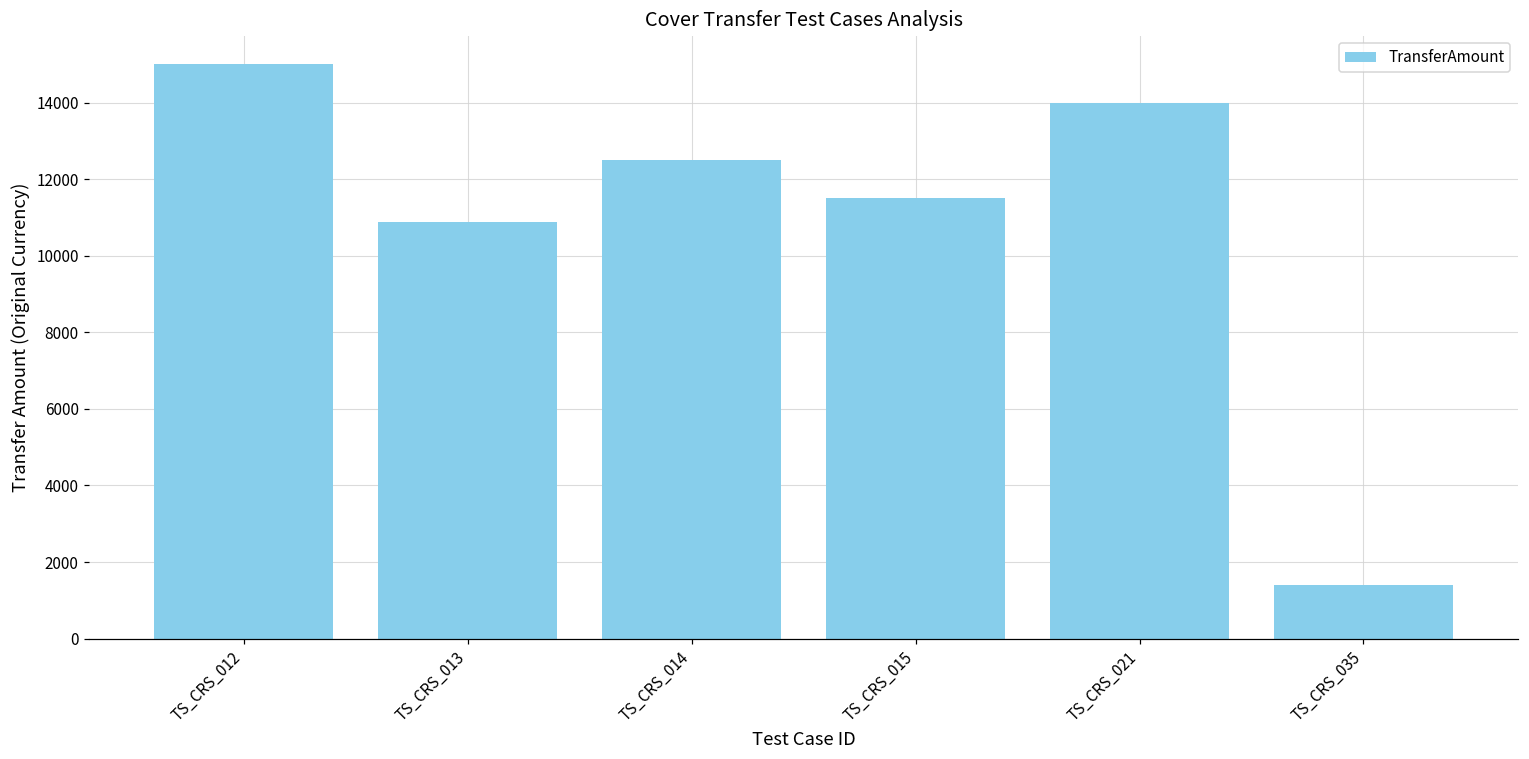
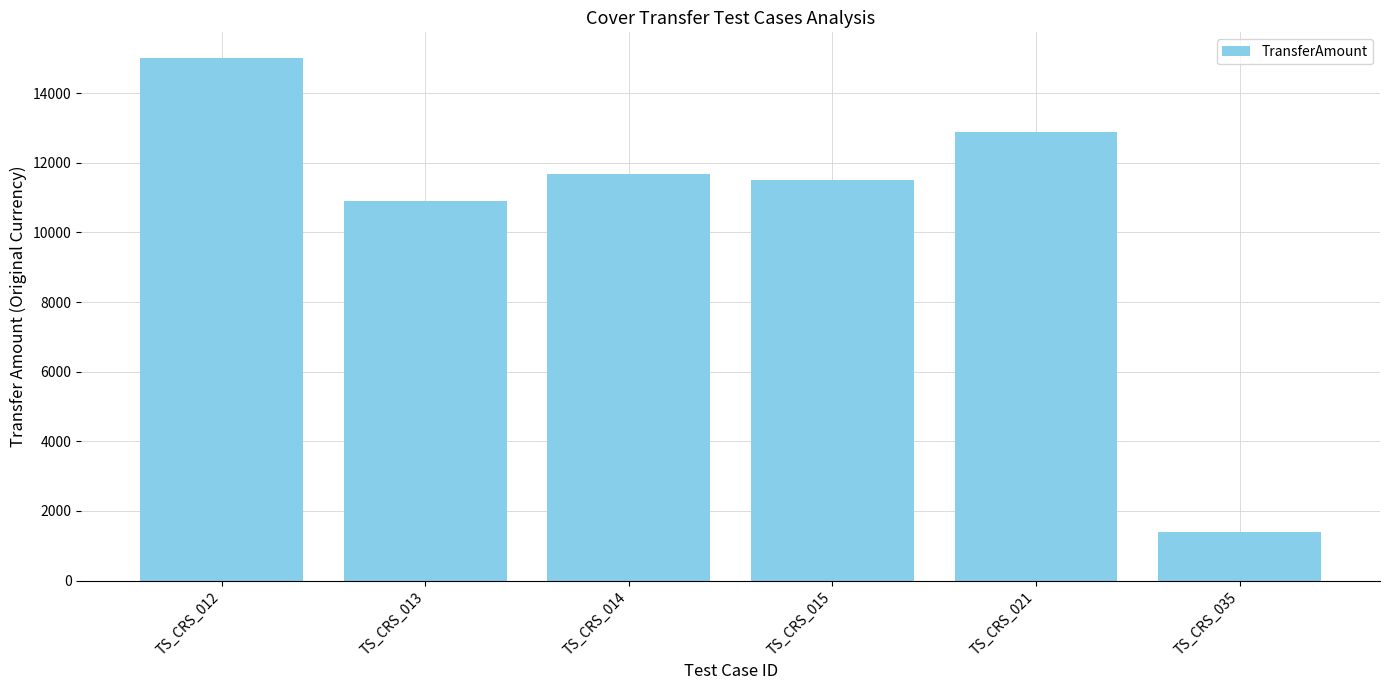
TS_CRS_014: 12500 -> 11700
TS_CRS_021: 14000 -> 12900
